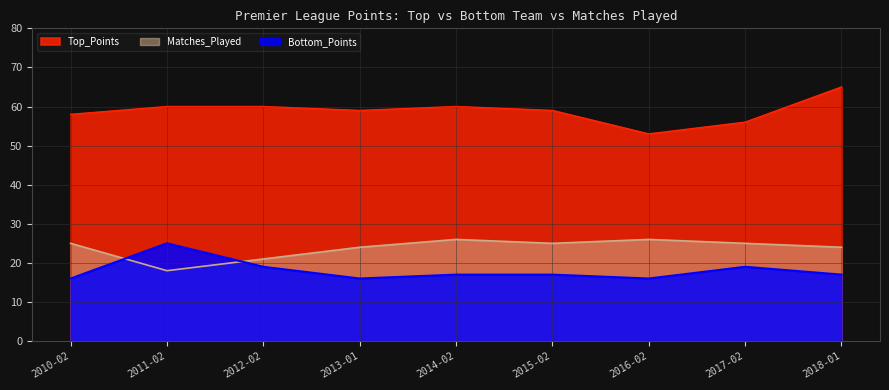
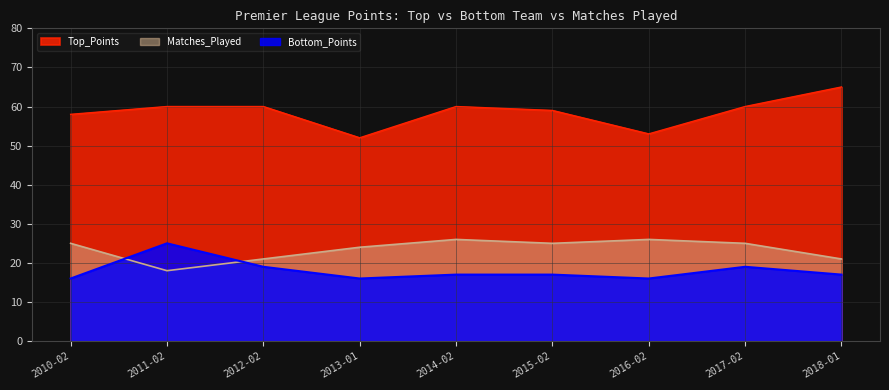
Top_Points, 2013-01: 59 -> 52
Top_Points, 2017-02: 56 -> 60
Matches_Played, 2018-01: 24 -> 21
